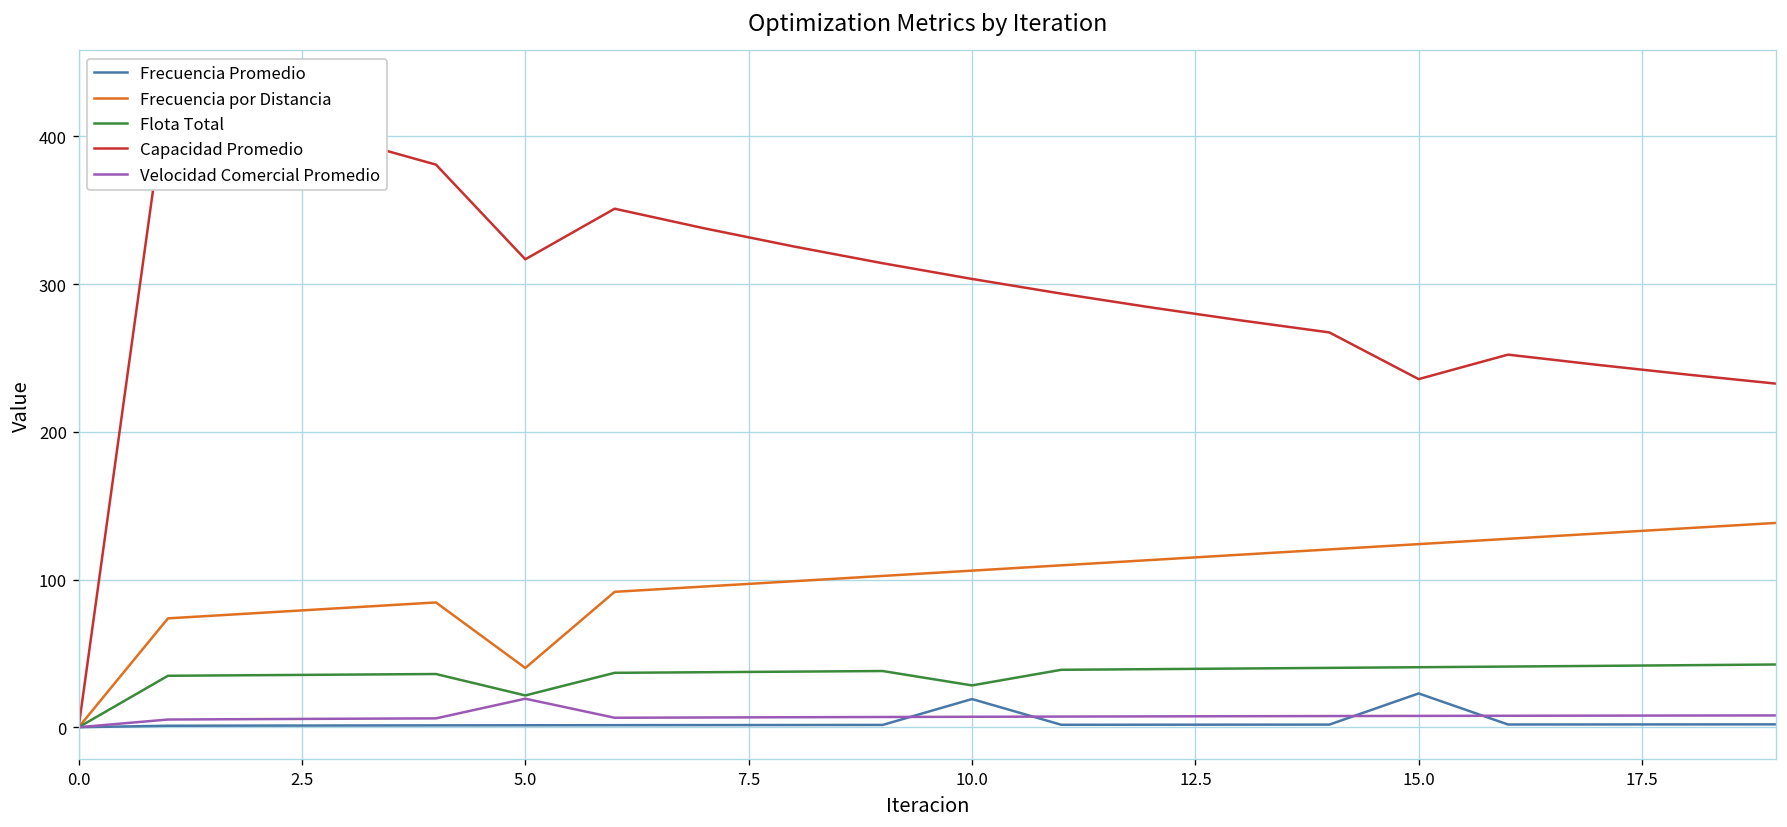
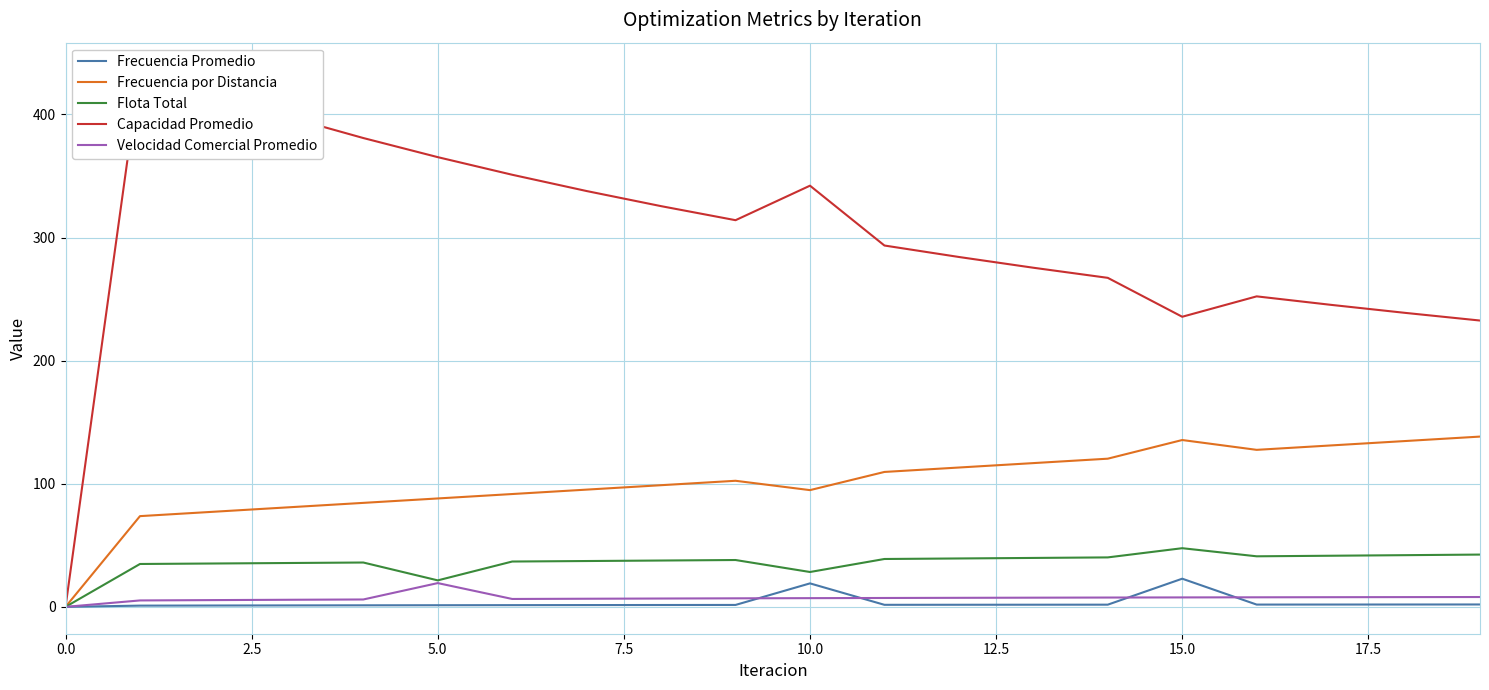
Frecuencia por Distancia, 5.0: 40 -> 88
Capacidad Promedio, 5.0: 317 -> 365
Frecuencia por Distancia, 10.0: 106 -> 95
Capacidad Promedio, 10.0: 303 -> 342
Frecuencia por Distancia, 15.0: 124 -> 136
Flota Total, 15.0: 41 -> 48
